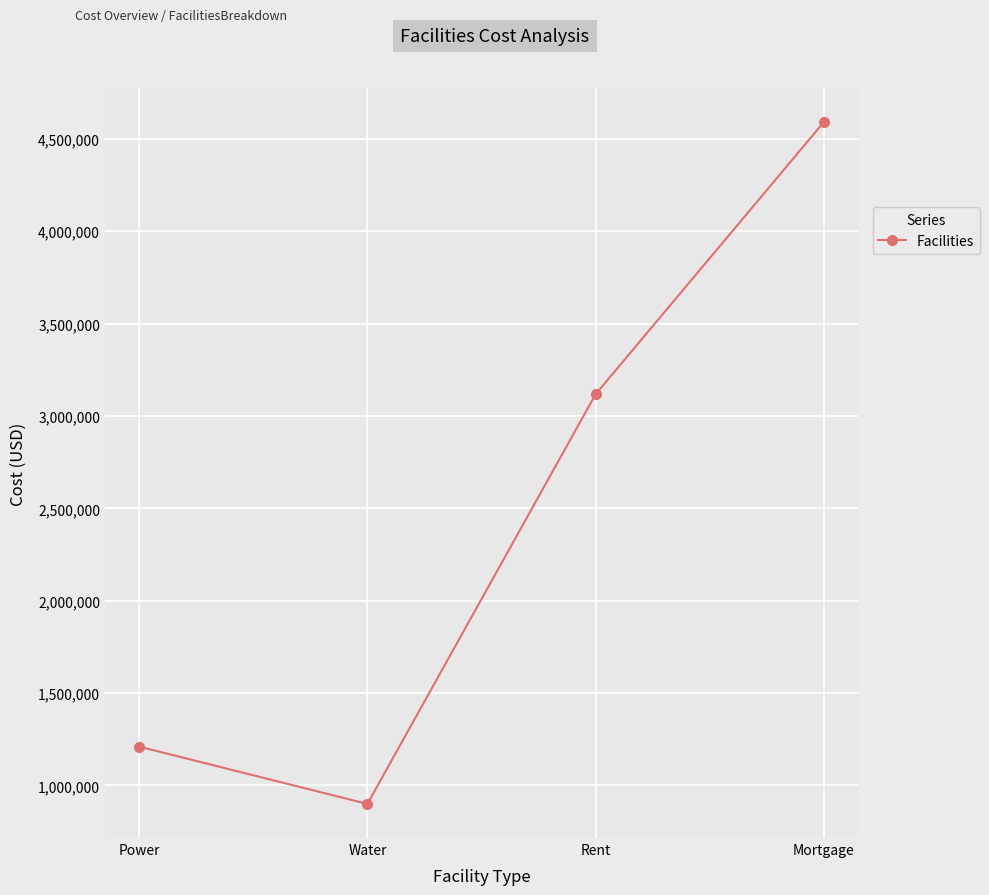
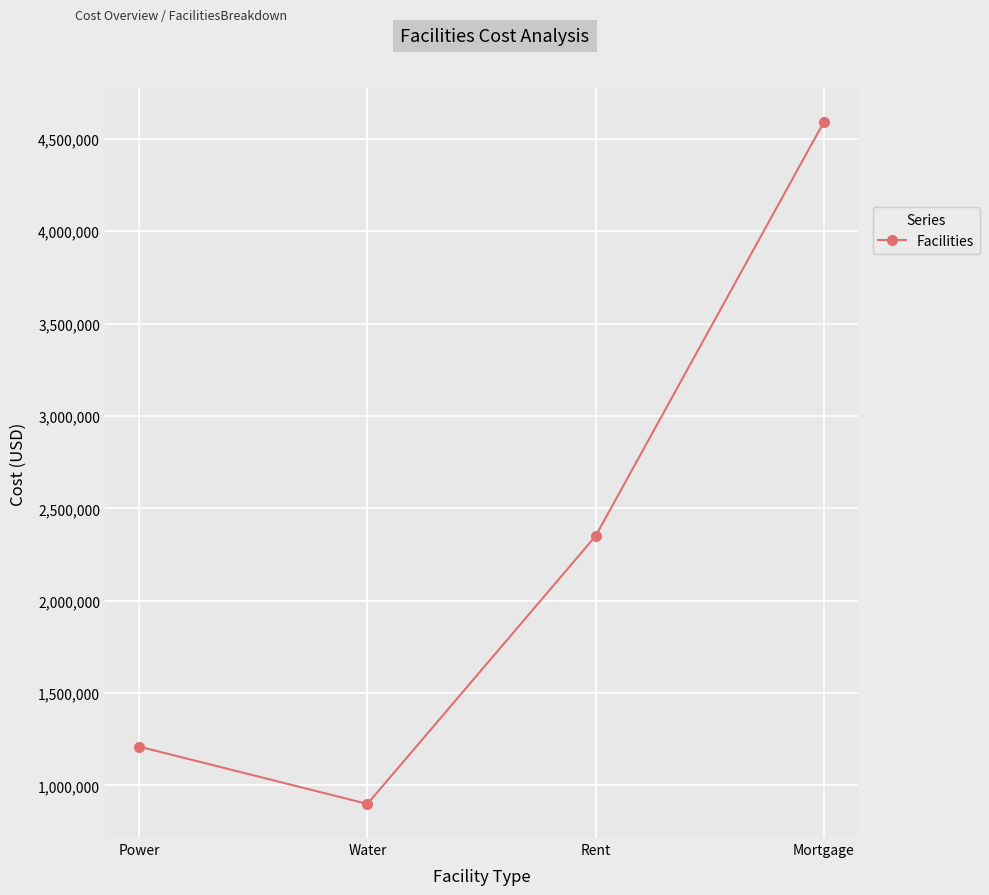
Rent: 3,120,000 -> 2,350,000
